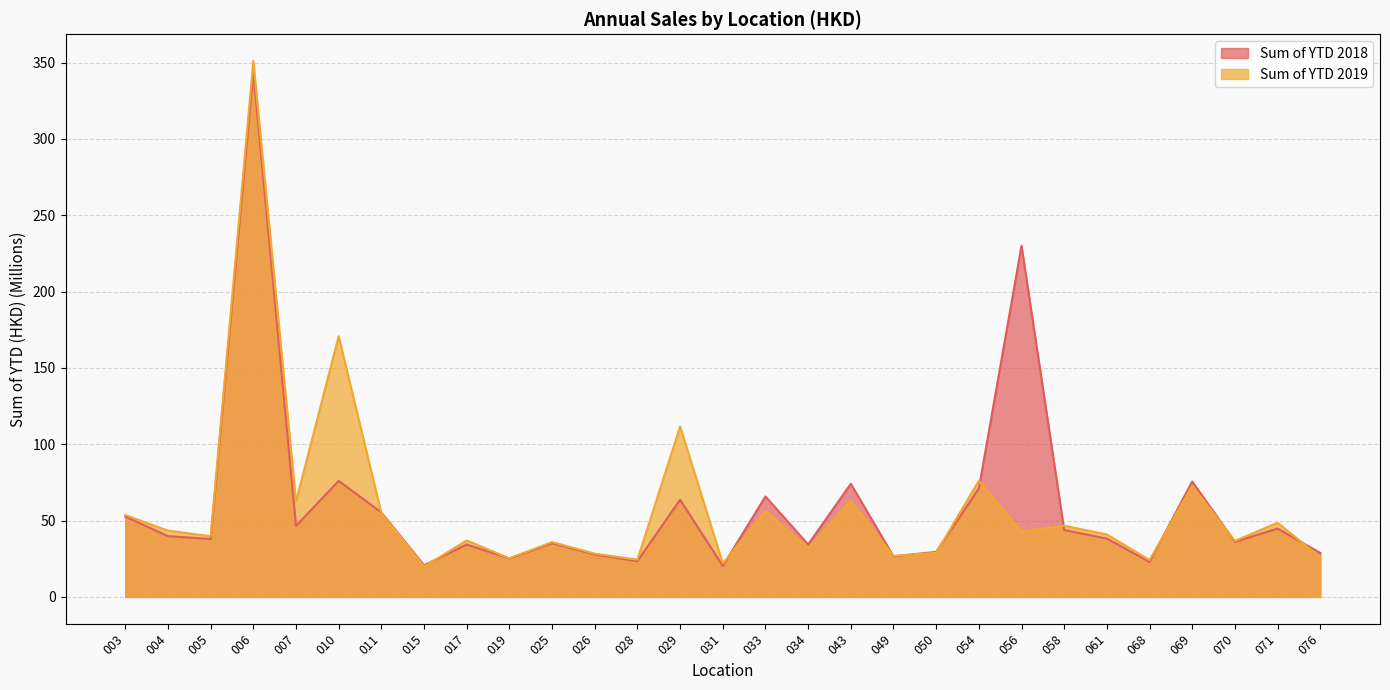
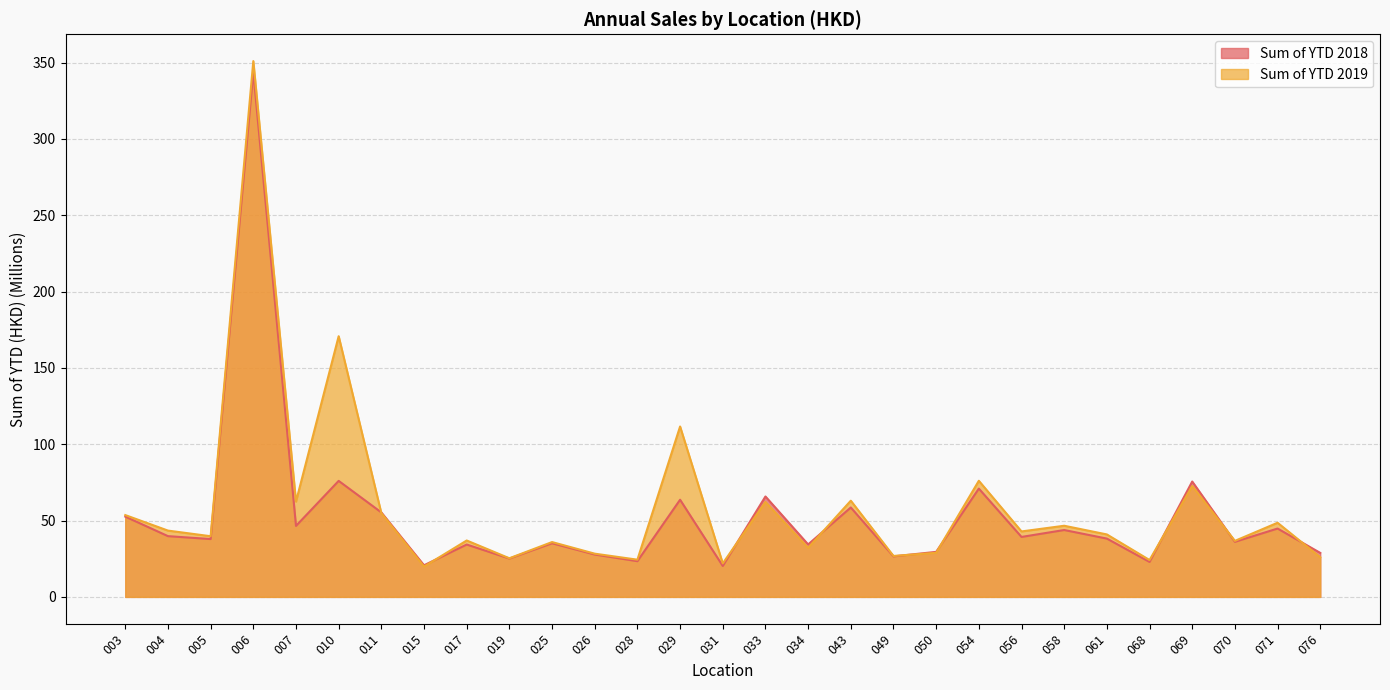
Sum of YTD 2019, 033: 56 -> 62
Sum of YTD 2018, 043: 74 -> 59
Sum of YTD 2018, 056: 230 -> 39
